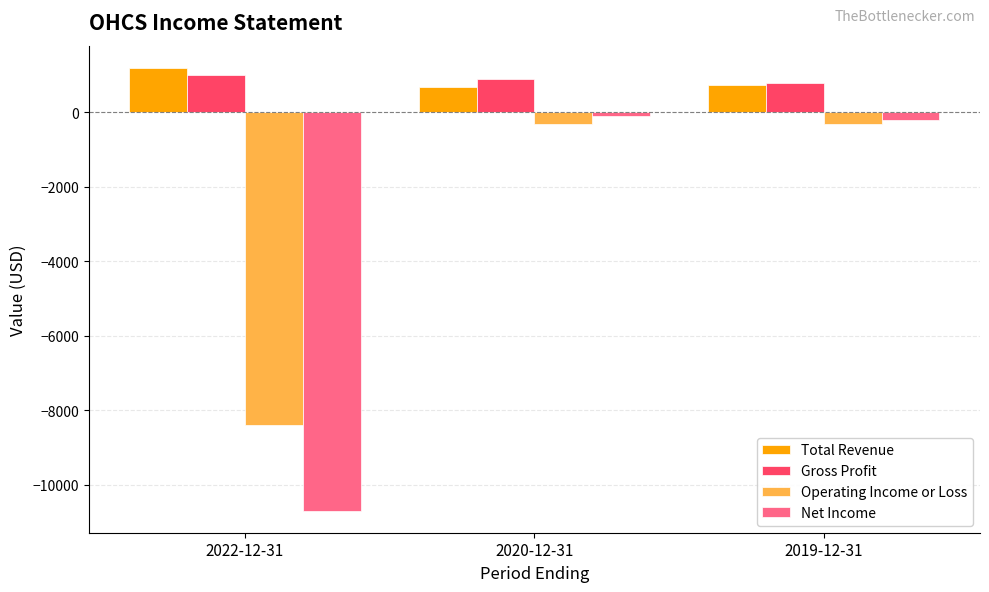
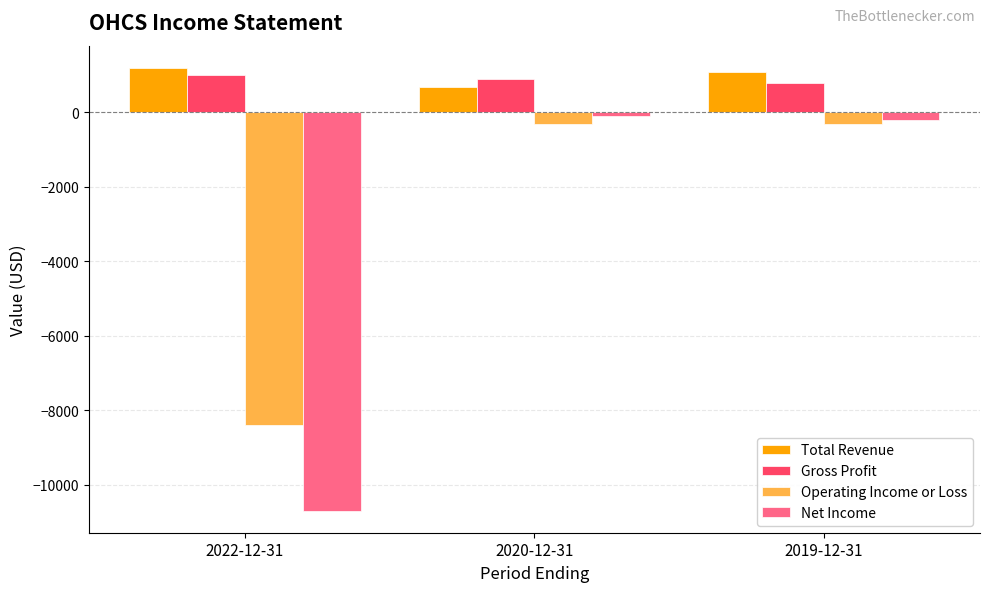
Total Revenue, 2019-12-31: 700 -> 1100
